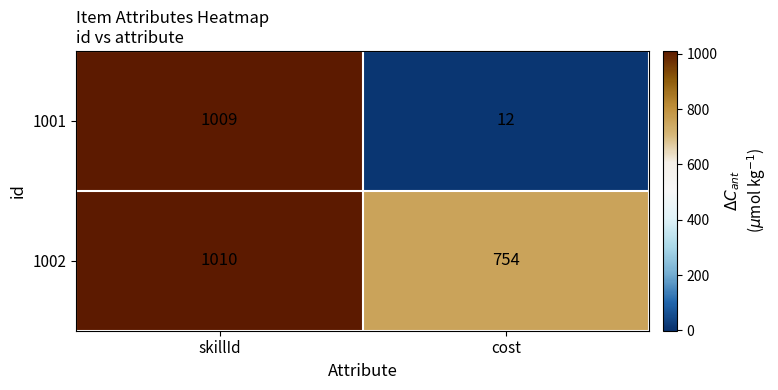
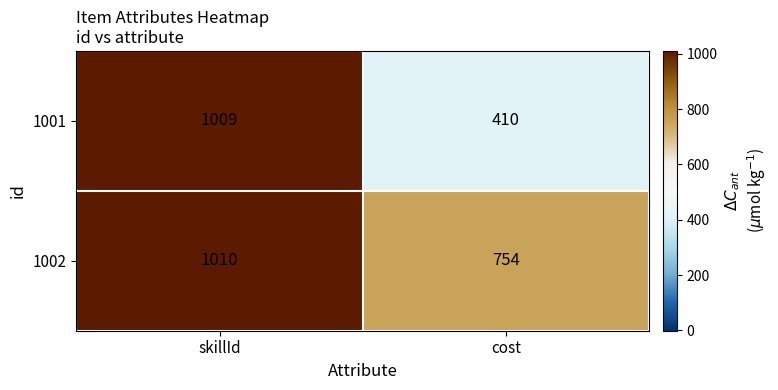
1001, cost: 12 -> 410
